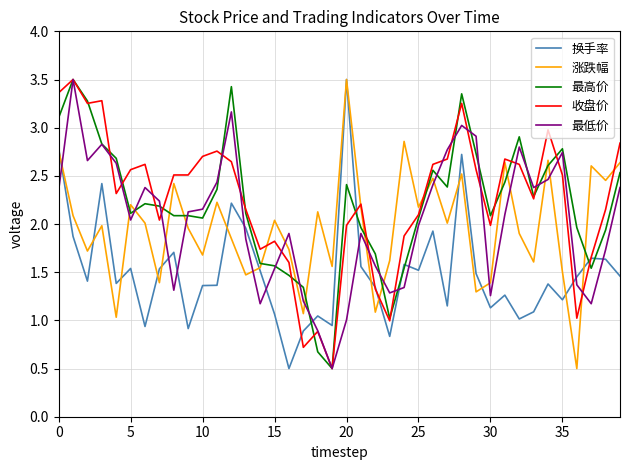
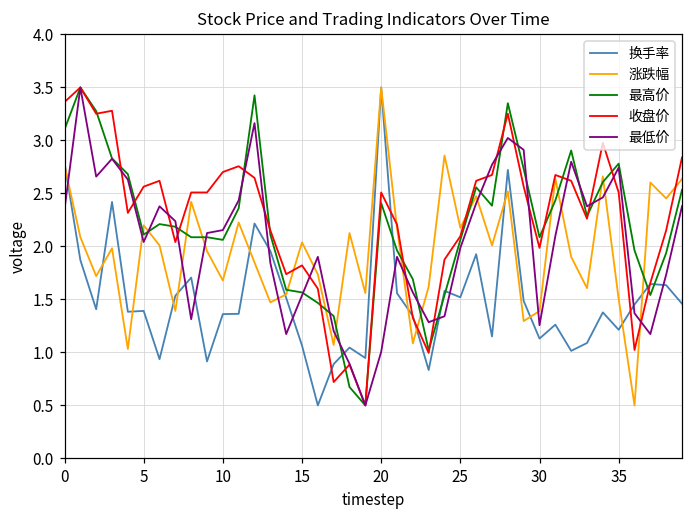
换手率, 5: 1.5 -> 1.4
收盘价, 20: 2.0 -> 2.5
